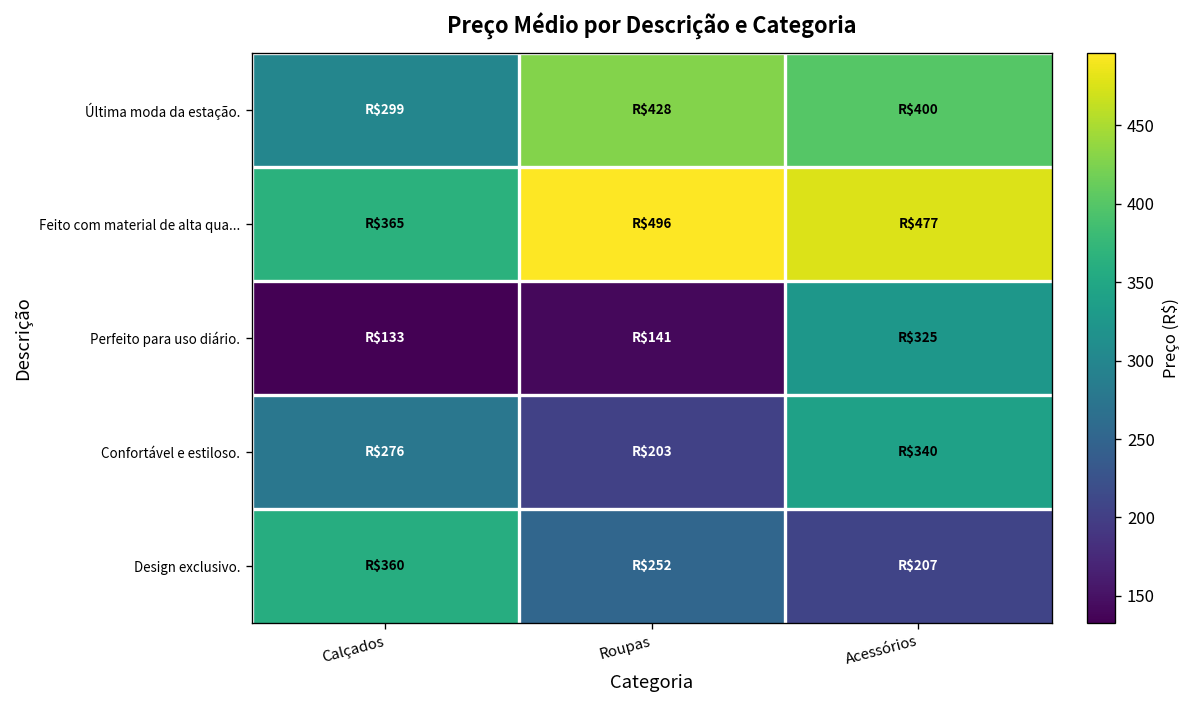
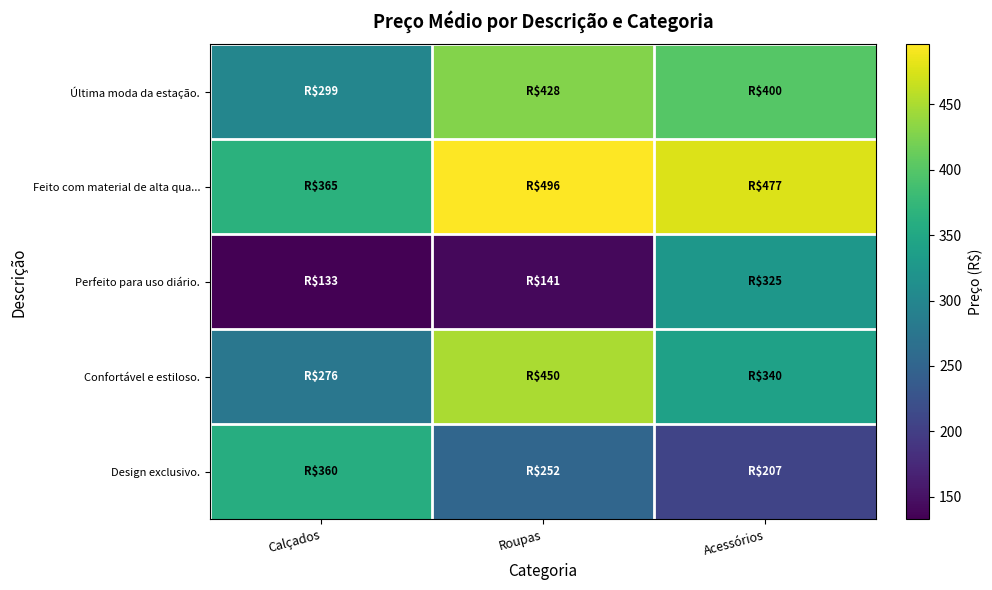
Confortável e estiloso., Roupas: $203 -> $450
